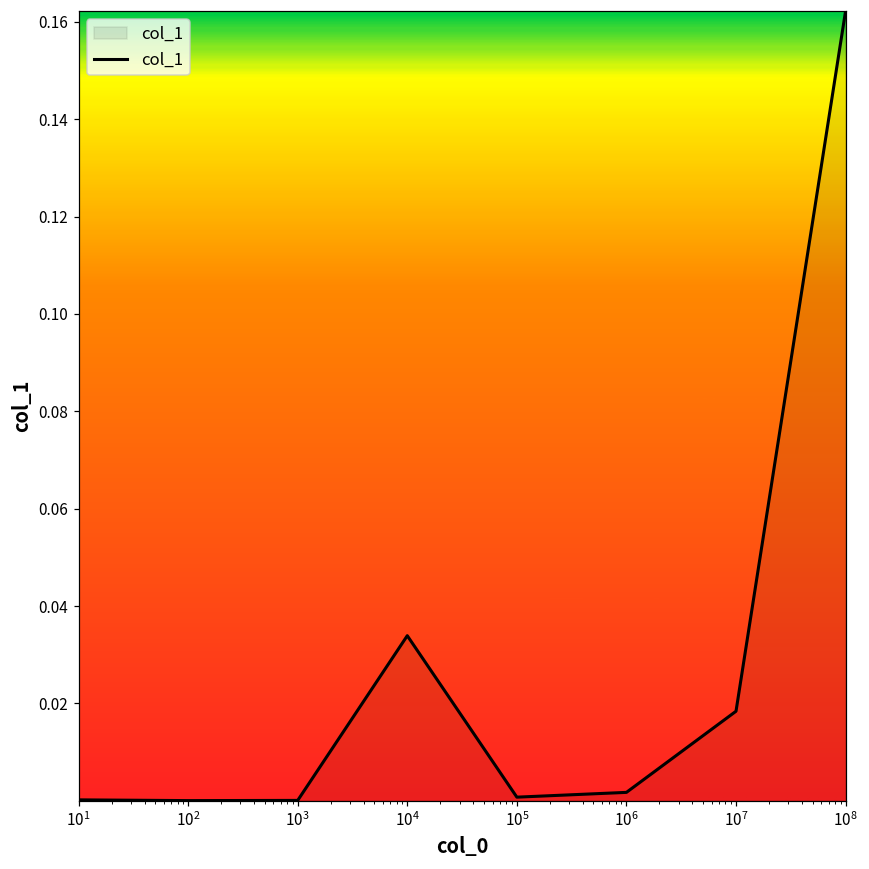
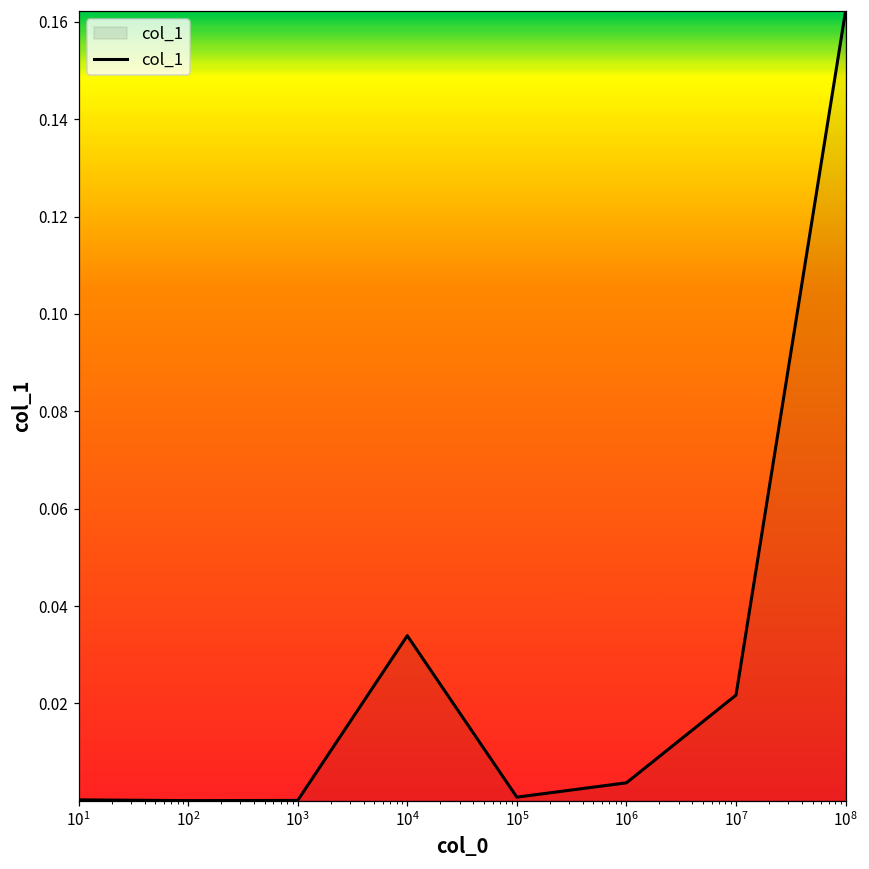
10^6: 0.002 -> 0.004
10^7: 0.018 -> 0.022
